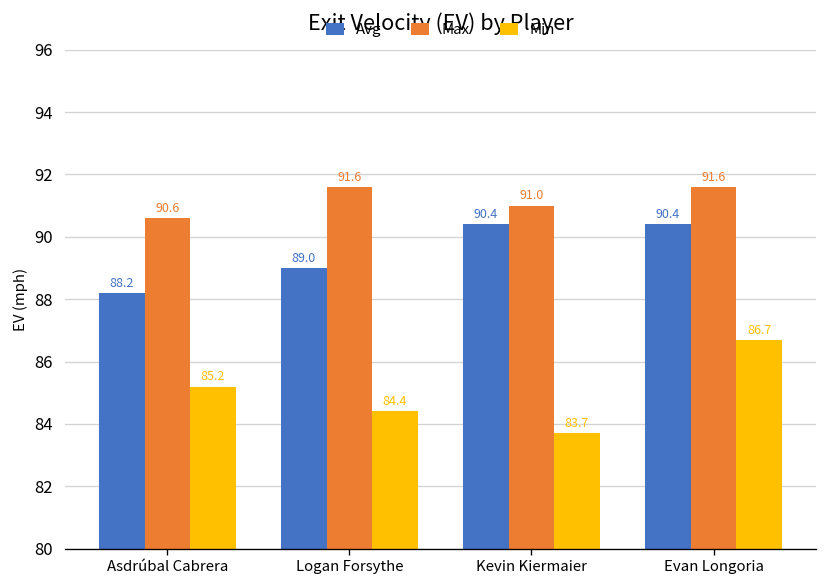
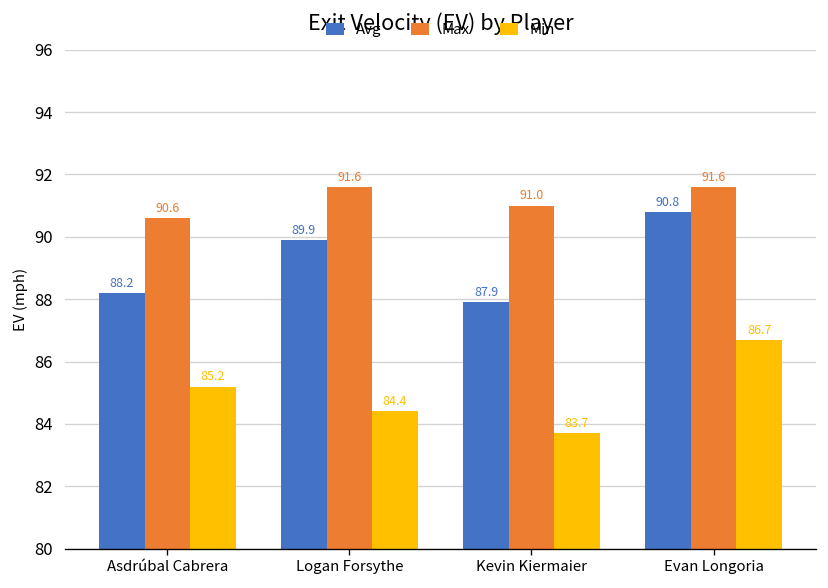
Avg, Logan Forsythe: 89.0 -> 89.9
Avg, Kevin Kiermaier: 90.4 -> 87.9
Avg, Evan Longoria: 90.4 -> 90.8
